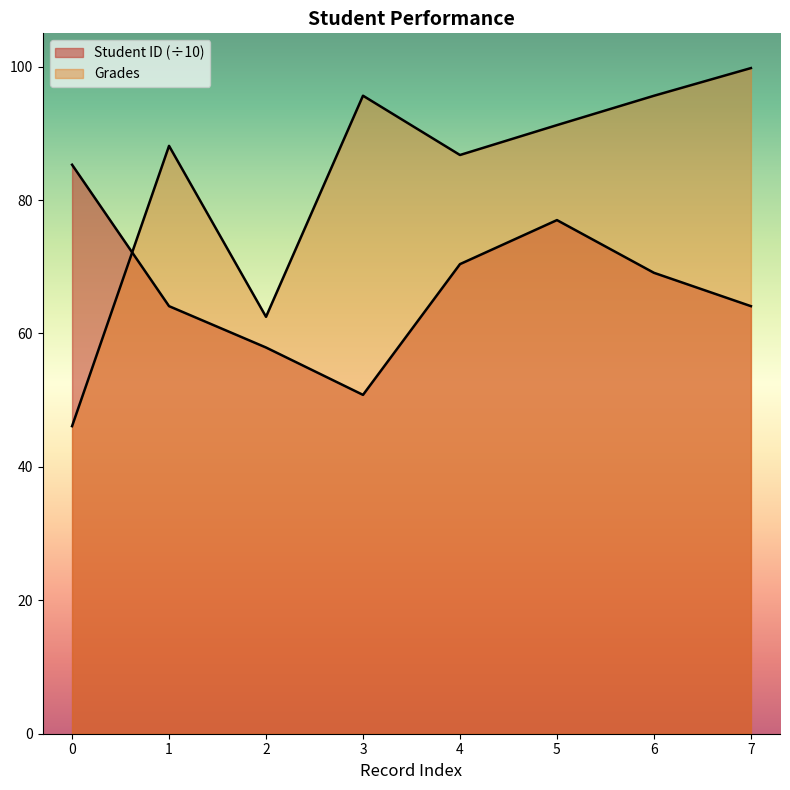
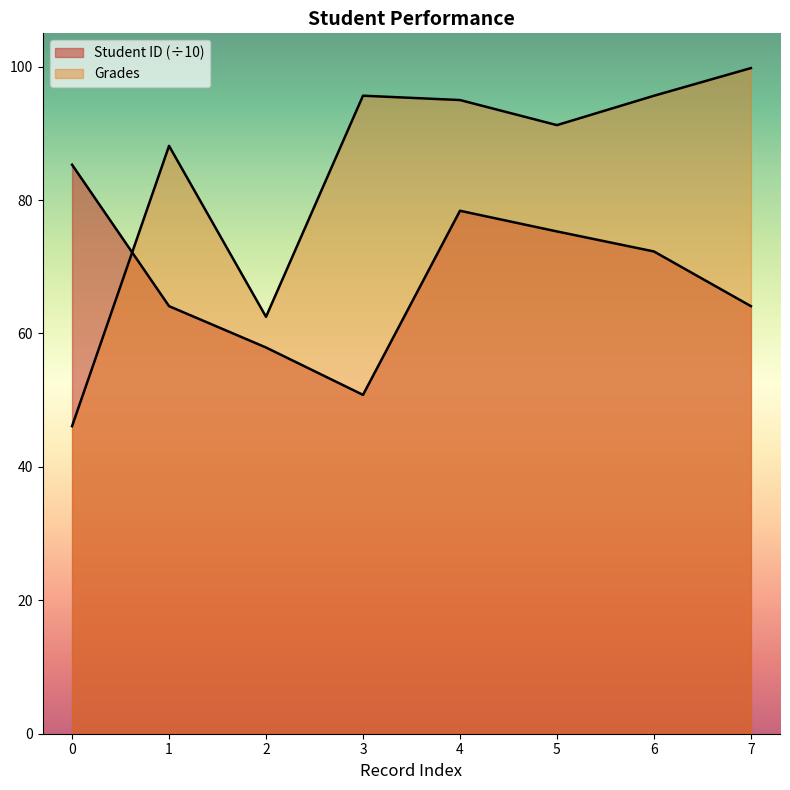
Student ID (÷10), 4: 70 -> 78
Grades, 4: 87 -> 95
Student ID (÷10), 5: 77 -> 75
Student ID (÷10), 6: 69 -> 72
